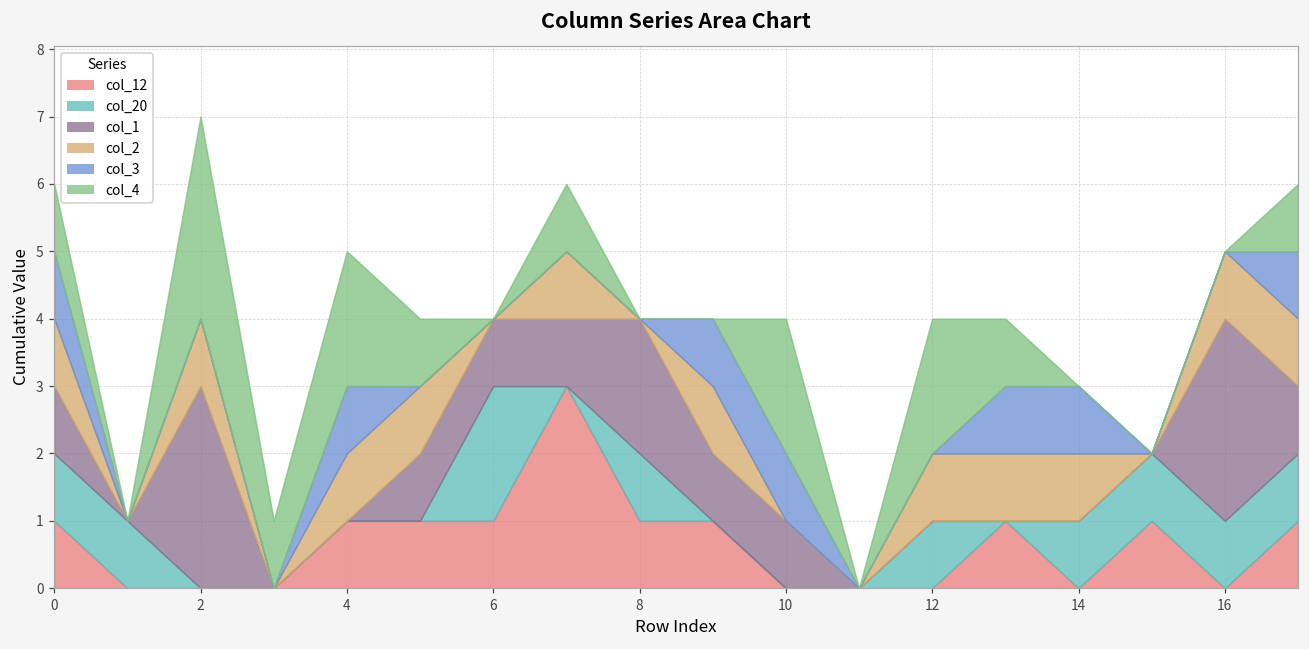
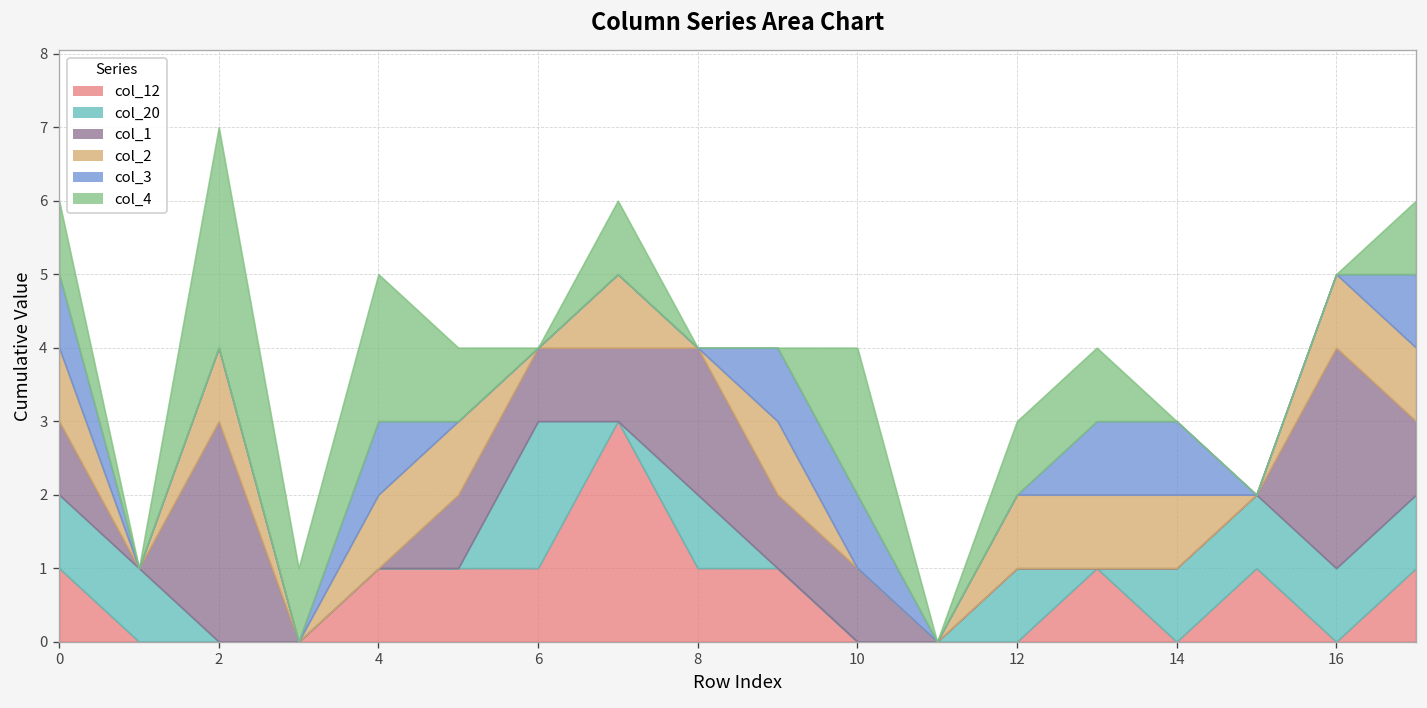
col_4, 12: 2 -> 1
